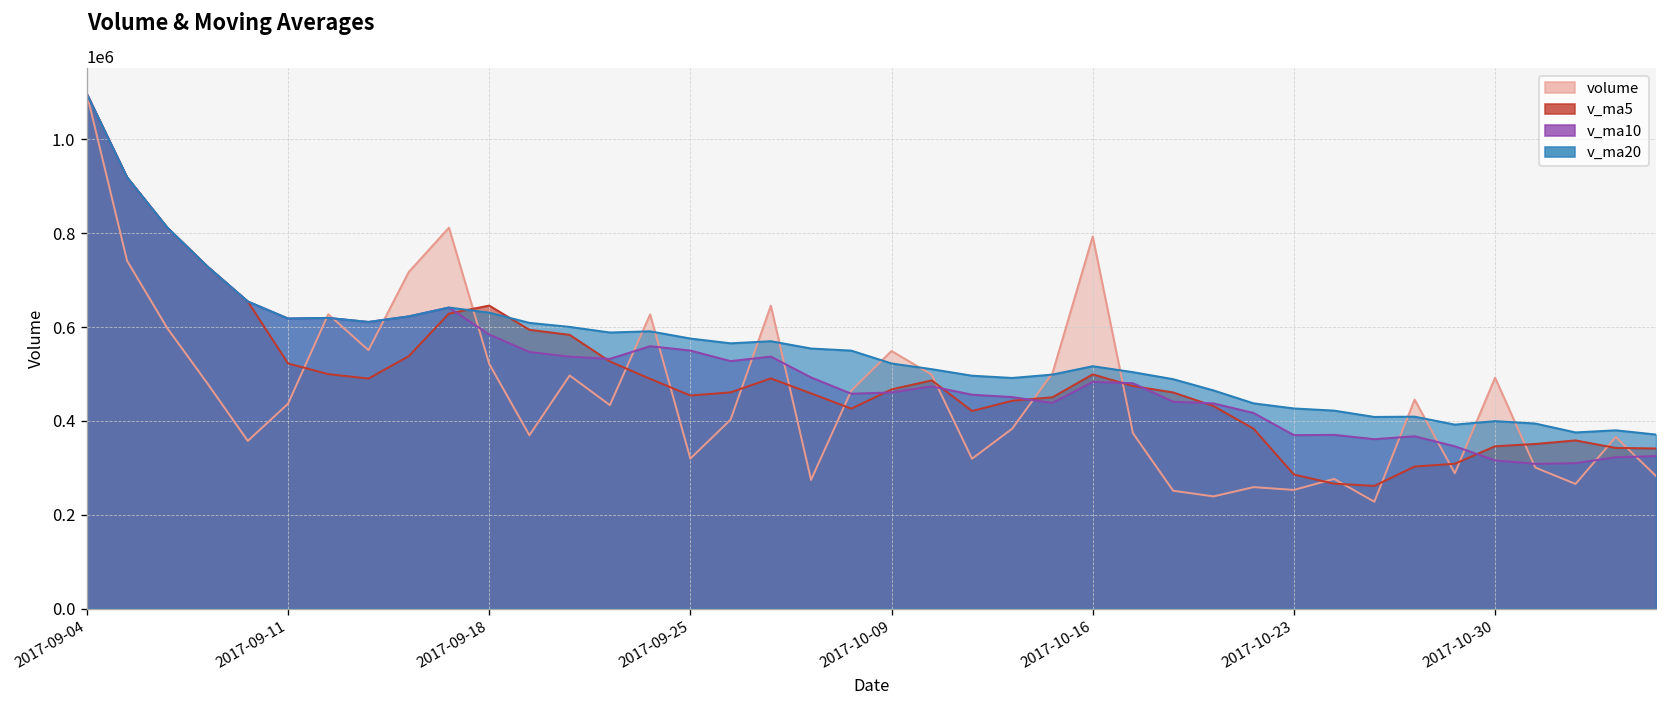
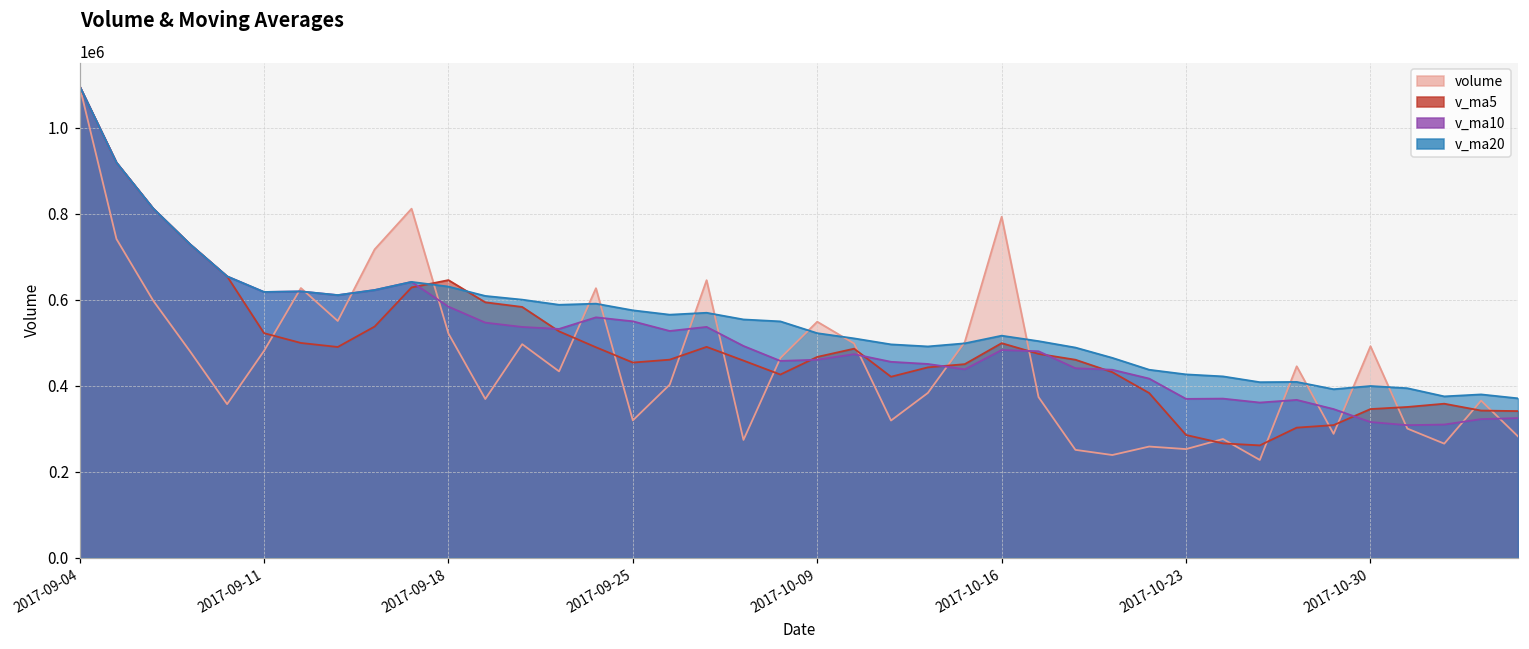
volume, 2017-09-11: 440000 -> 480000
